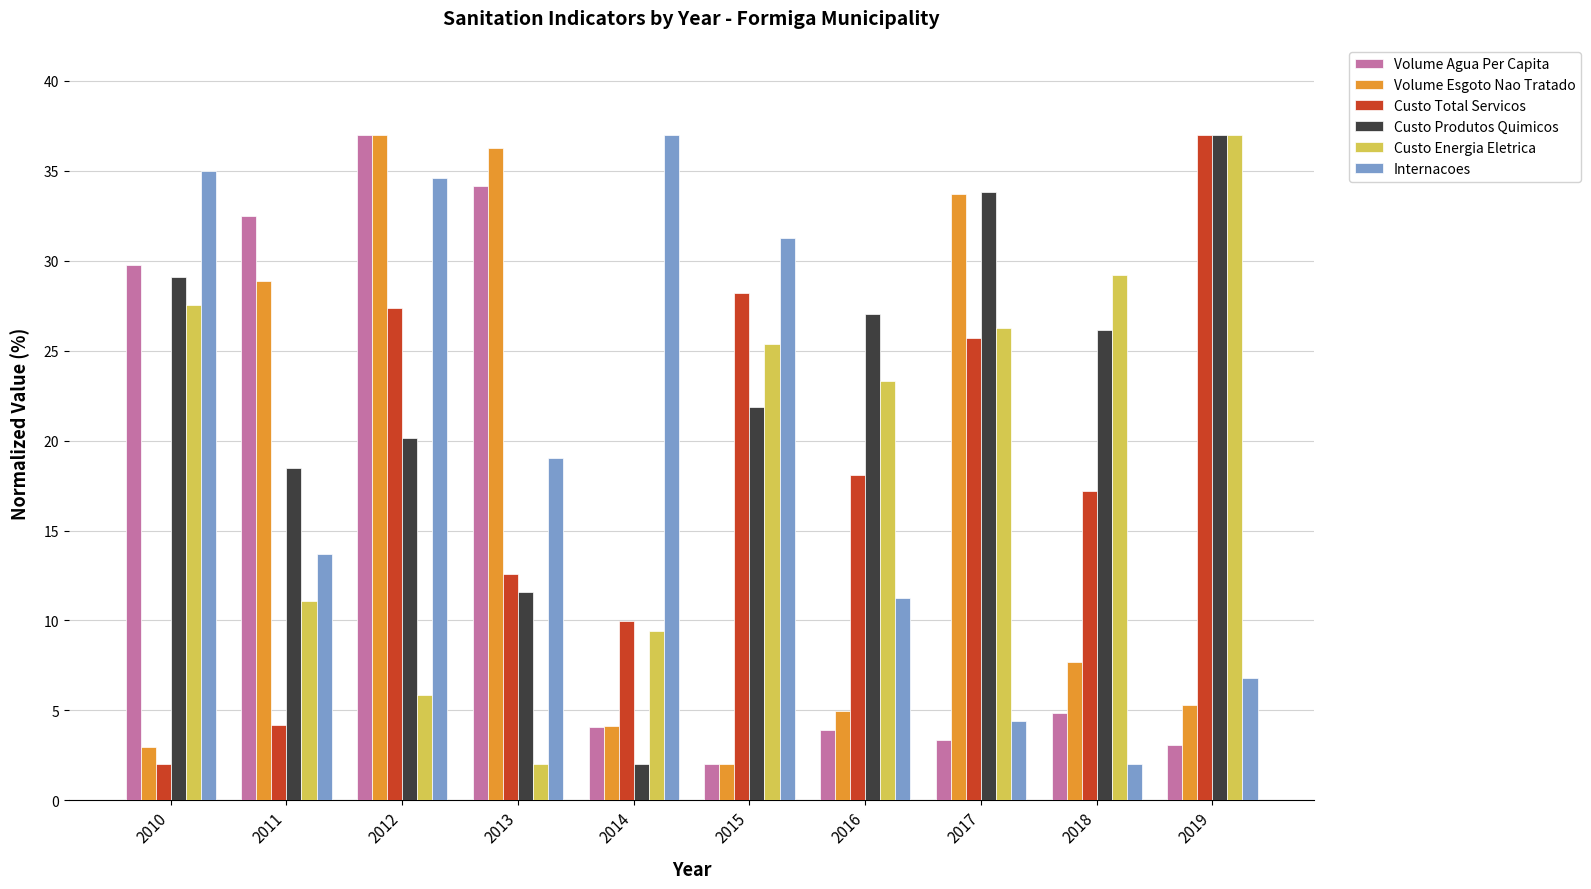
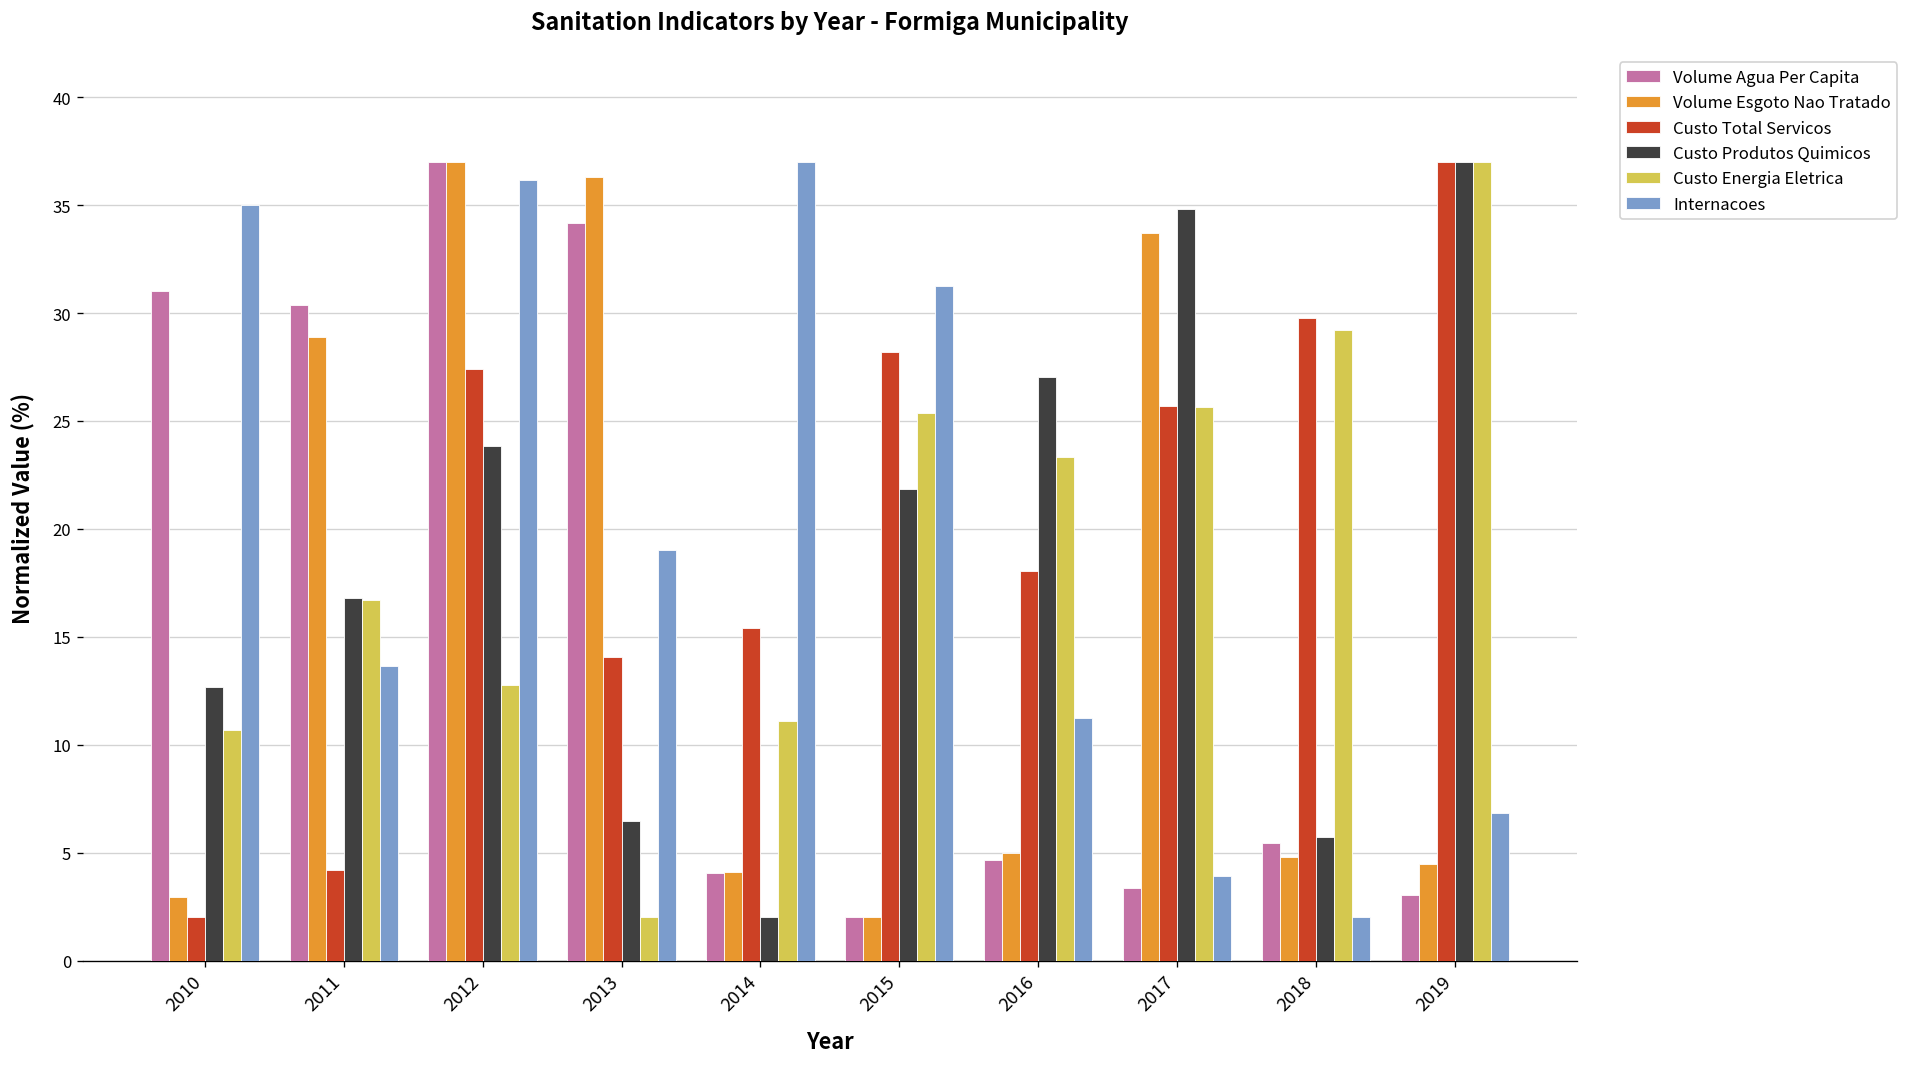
Volume Agua Per Capita, 2010: 29.7 -> 31.0
Custo Produtos Quimicos, 2010: 29.1 -> 12.7
Custo Energia Eletrica, 2010: 27.5 -> 10.7
Volume Agua Per Capita, 2011: 32.5 -> 30.4
Custo Produtos Quimicos, 2011: 18.5 -> 16.8
Custo Energia Eletrica, 2011: 11.1 -> 16.7
Custo Produtos Quimicos, 2012: 20.2 -> 23.9
Custo Energia Eletrica, 2012: 5.9 -> 12.7
Internacoes, 2012: 34.6 -> 36.2
Custo Total Servicos, 2013: 12.6 -> 14.1
Custo Produtos Quimicos, 2013: 11.6 -> 6.5
Custo Total Servicos, 2014: 10.0 -> 15.4
Custo Energia Eletrica, 2014: 9.4 -> 11.1
Volume Agua Per Capita, 2016: 3.9 -> 4.7
Custo Produtos Quimicos, 2017: 33.8 -> 34.8
Custo Energia Eletrica, 2017: 26.3 -> 25.7
Internacoes, 2017: 4.4 -> 3.9
Volume Agua Per Capita, 2018: 4.9 -> 5.4
Volume Esgoto Nao Tratado, 2018: 7.7 -> 4.8
Custo Total Servicos, 2018: 17.2 -> 29.8
Custo Produtos Quimicos, 2018: 26.1 -> 5.7
Volume Esgoto Nao Tratado, 2019: 5.3 -> 4.5
